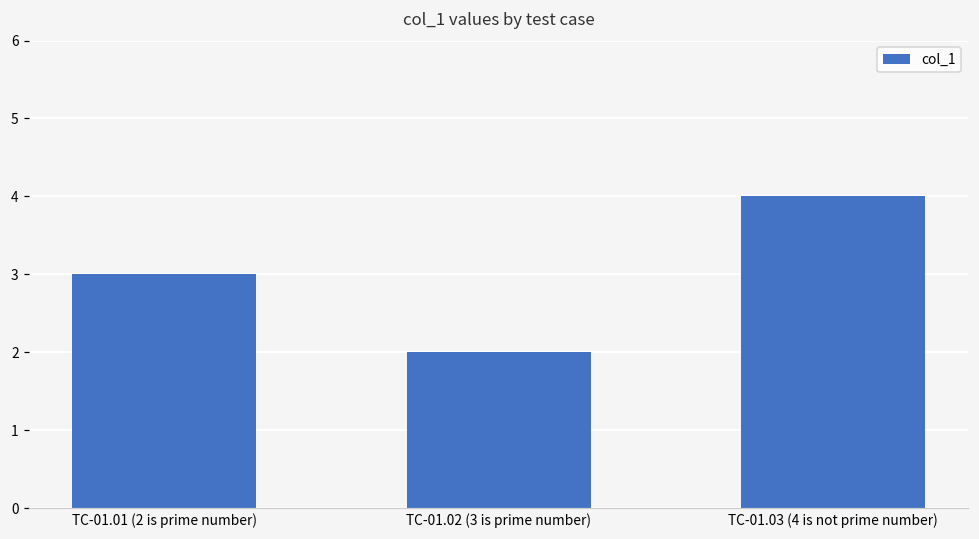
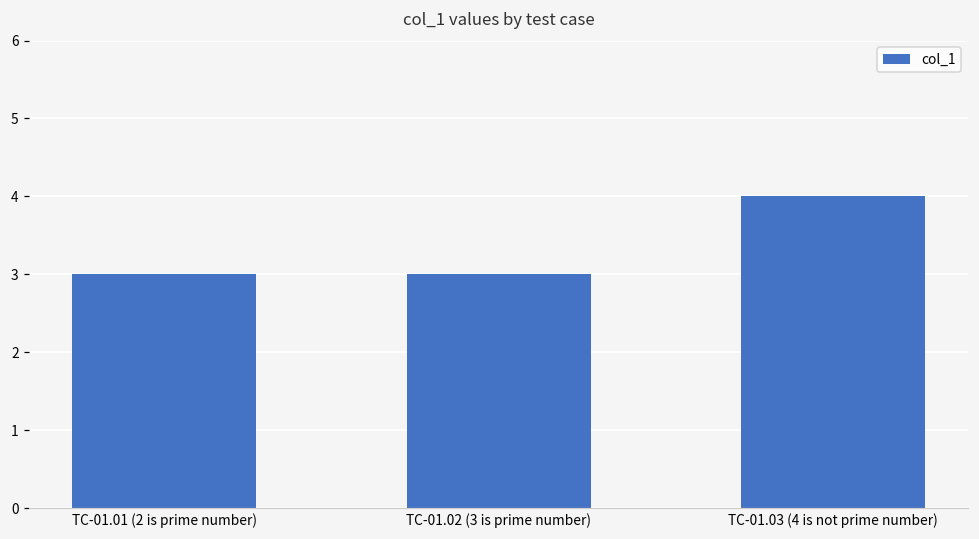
TC-01.02 (3 is prime number): 2 -> 3
